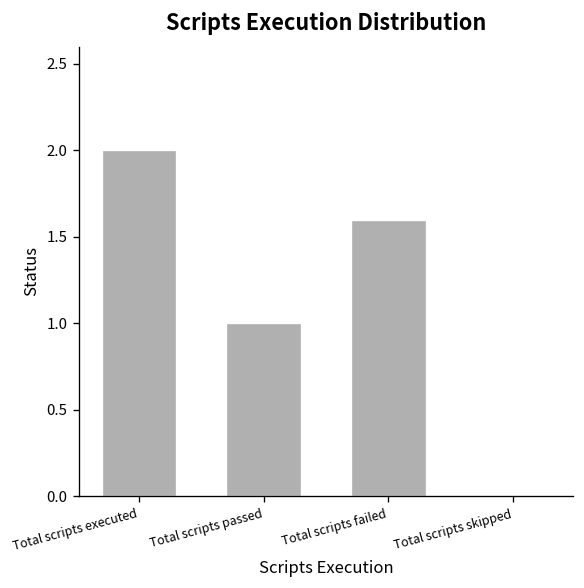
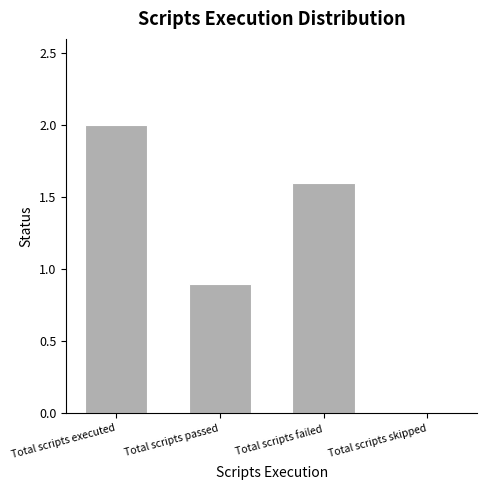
Total scripts passed: 1.0 -> 0.9
